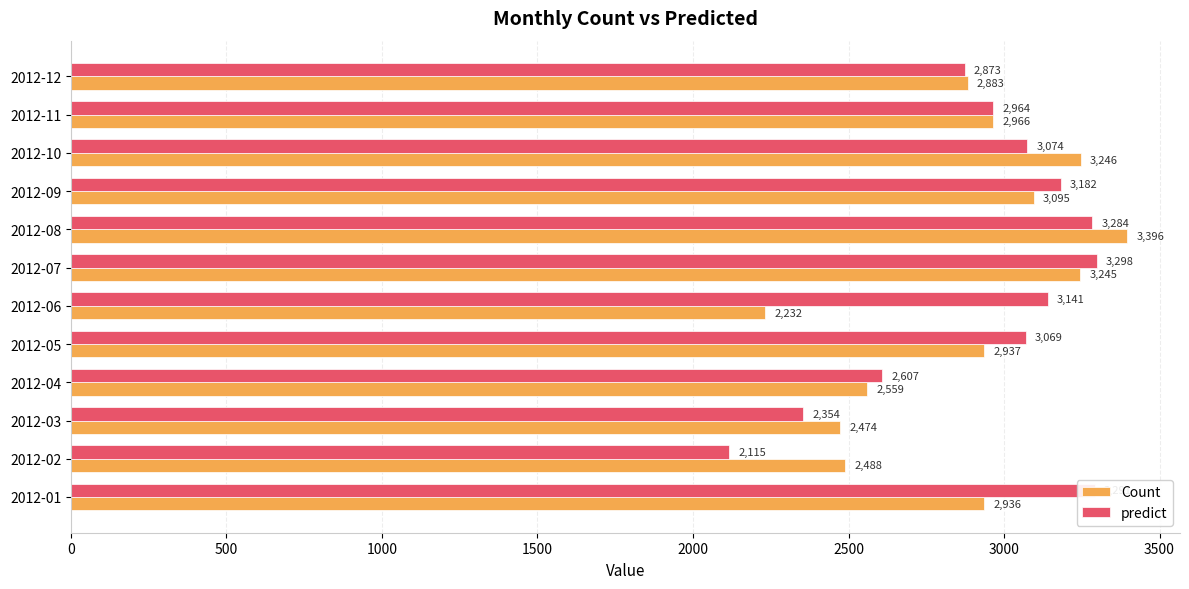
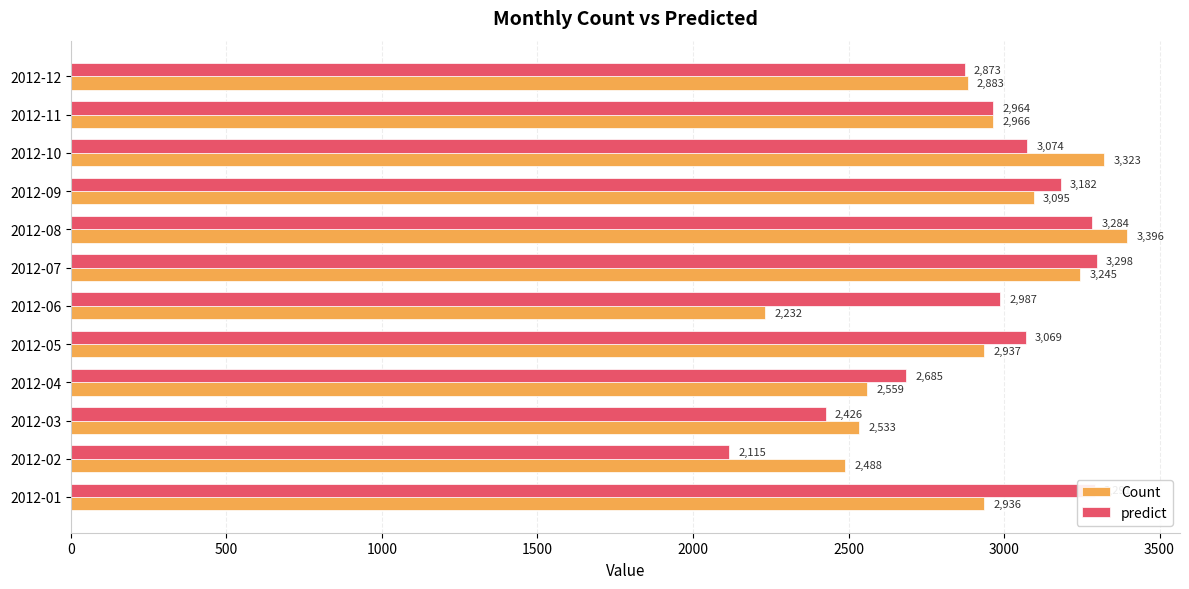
Count, 2012-10: 3,246 -> 3,323
predict, 2012-06: 3,141 -> 2,987
predict, 2012-04: 2,607 -> 2,685
predict, 2012-03: 2,354 -> 2,426
Count, 2012-03: 2,474 -> 2,533
